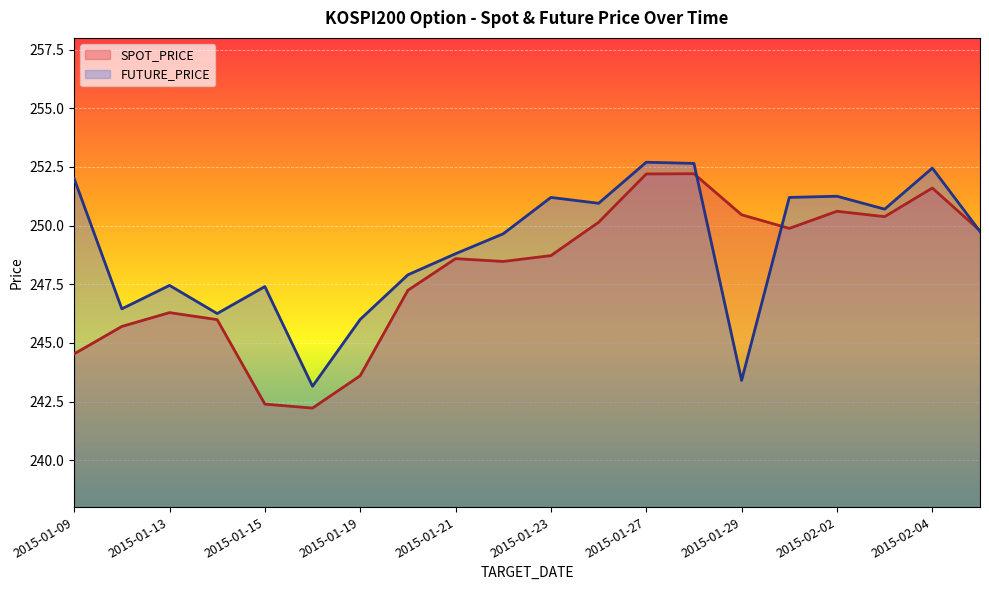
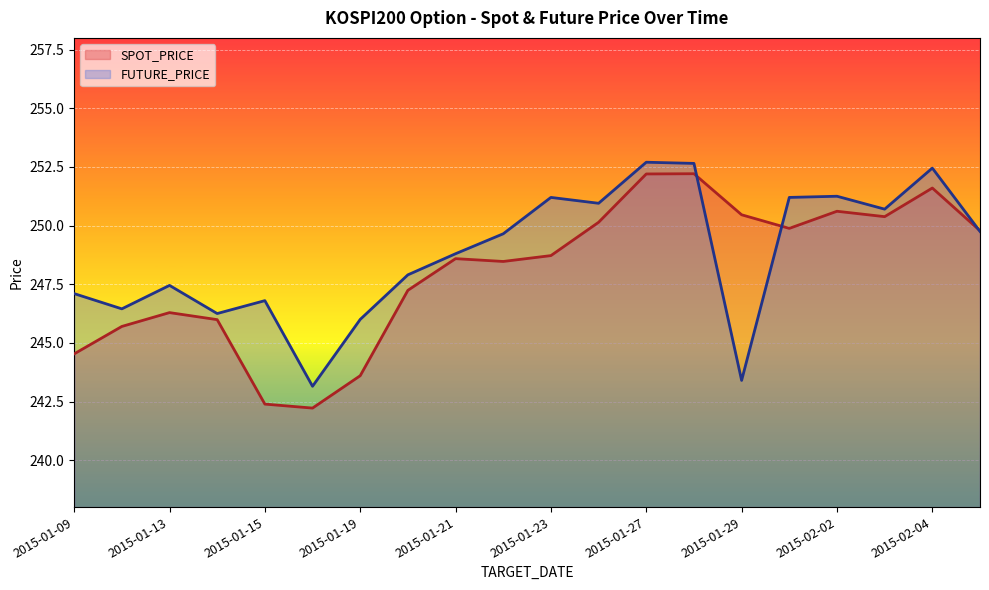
FUTURE_PRICE, 2015-01-09: 252.0 -> 247.1
FUTURE_PRICE, 2015-01-15: 247.4 -> 246.8
